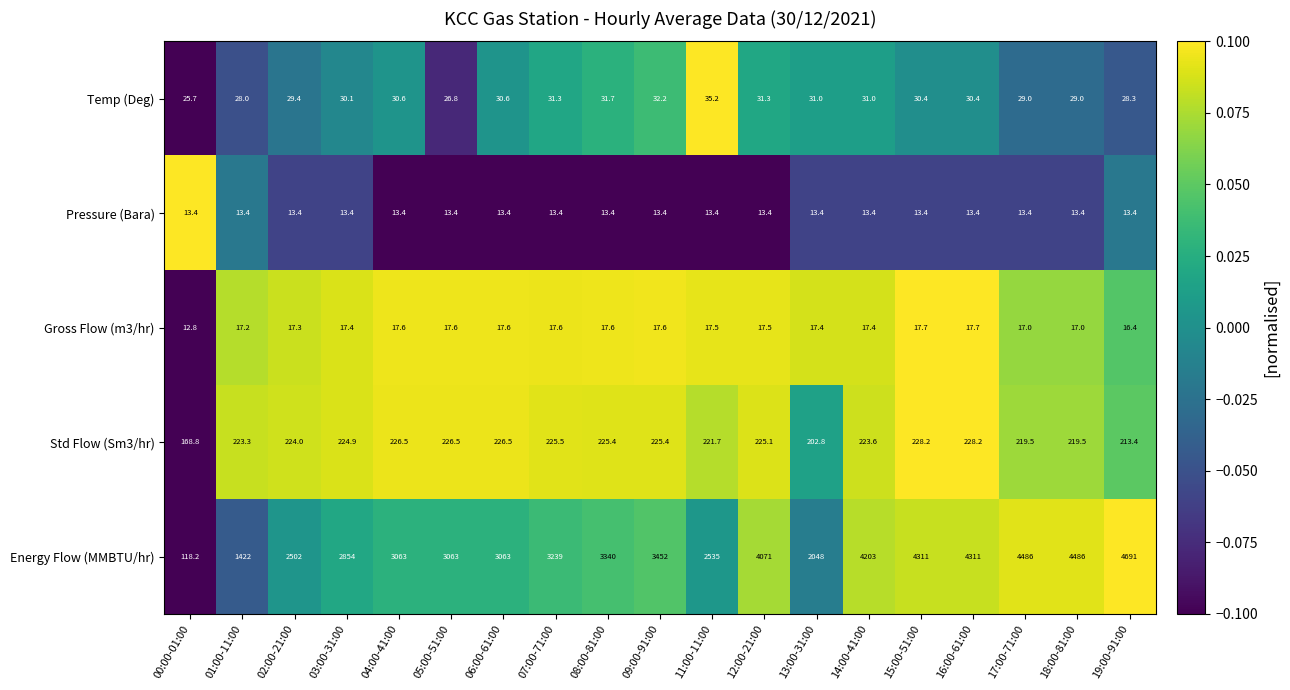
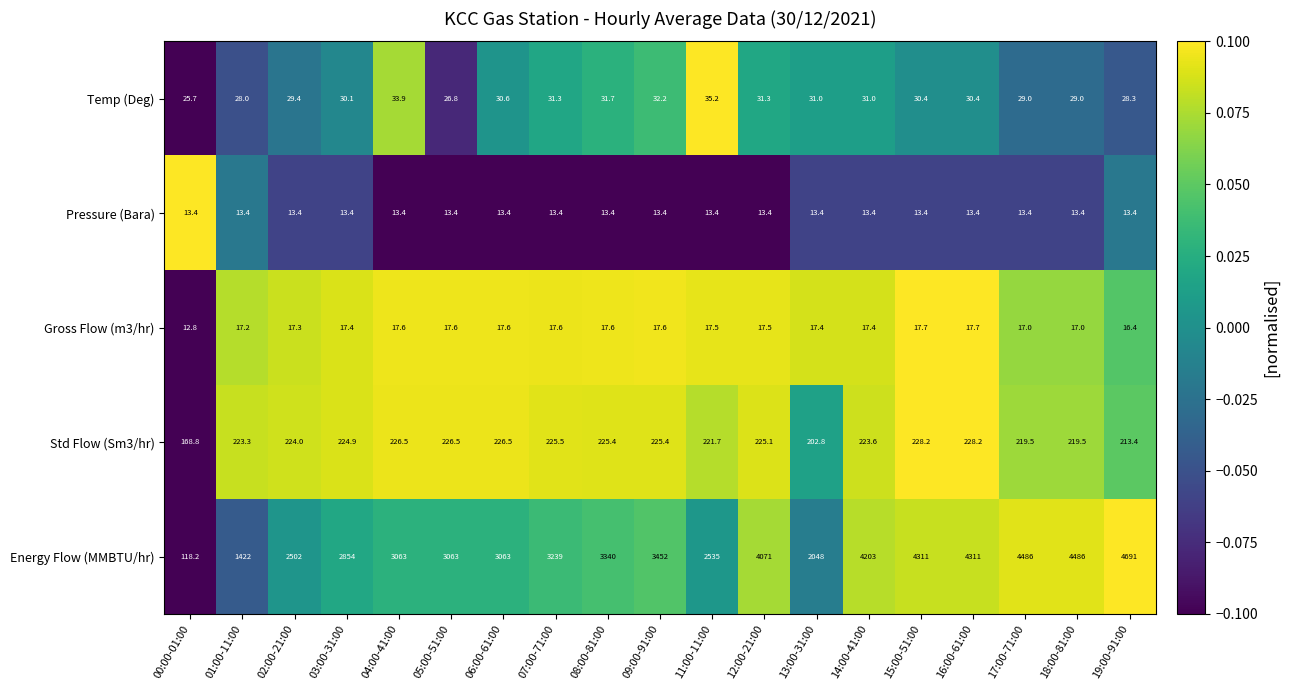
Temp (Deg), 04:00-41:00: 30.6 -> 33.9
